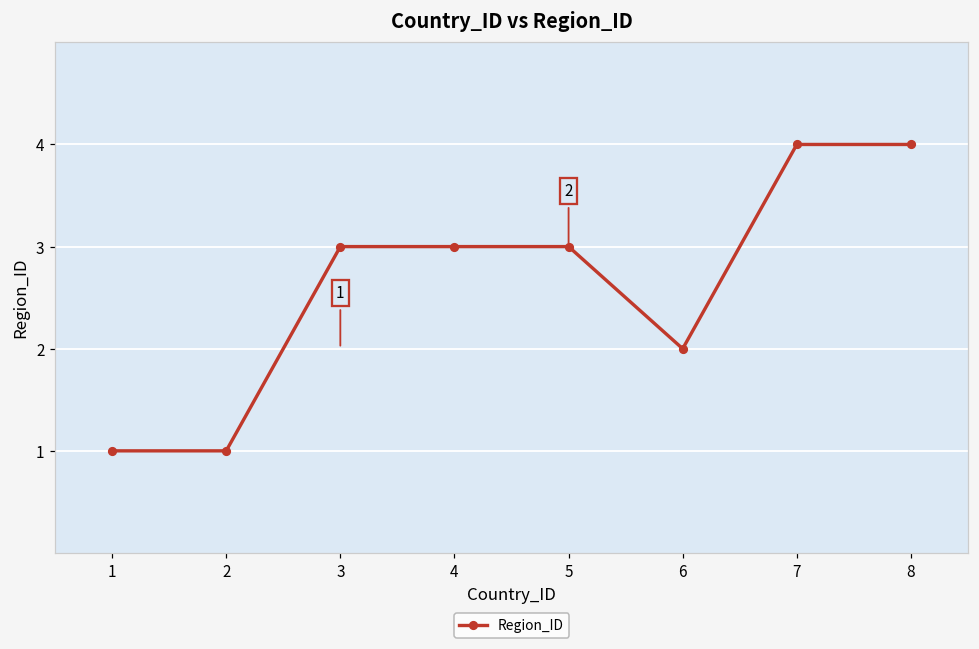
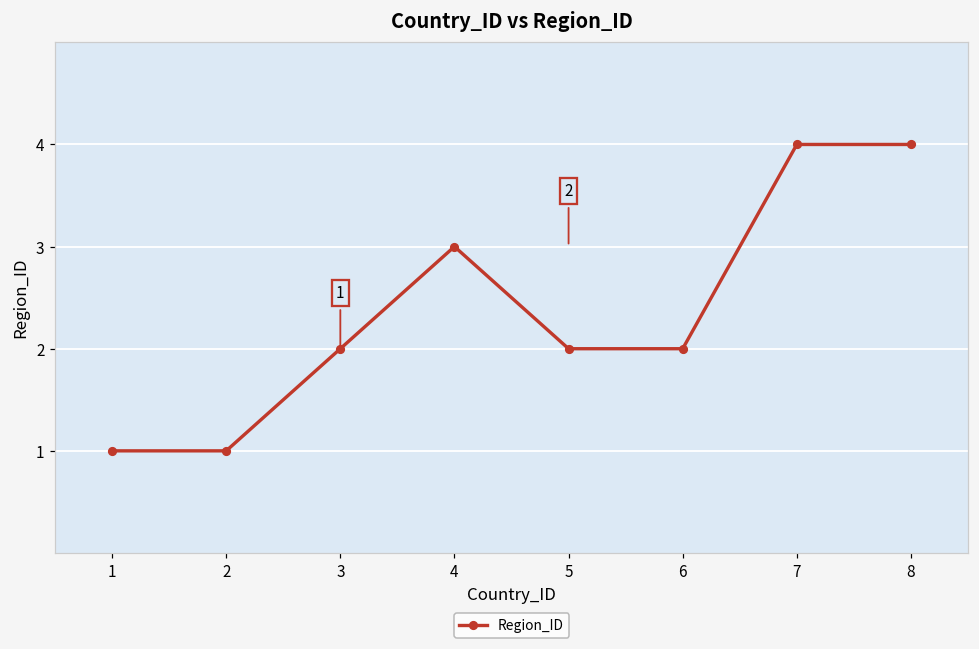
3: 3 -> 2
5: 3 -> 2
